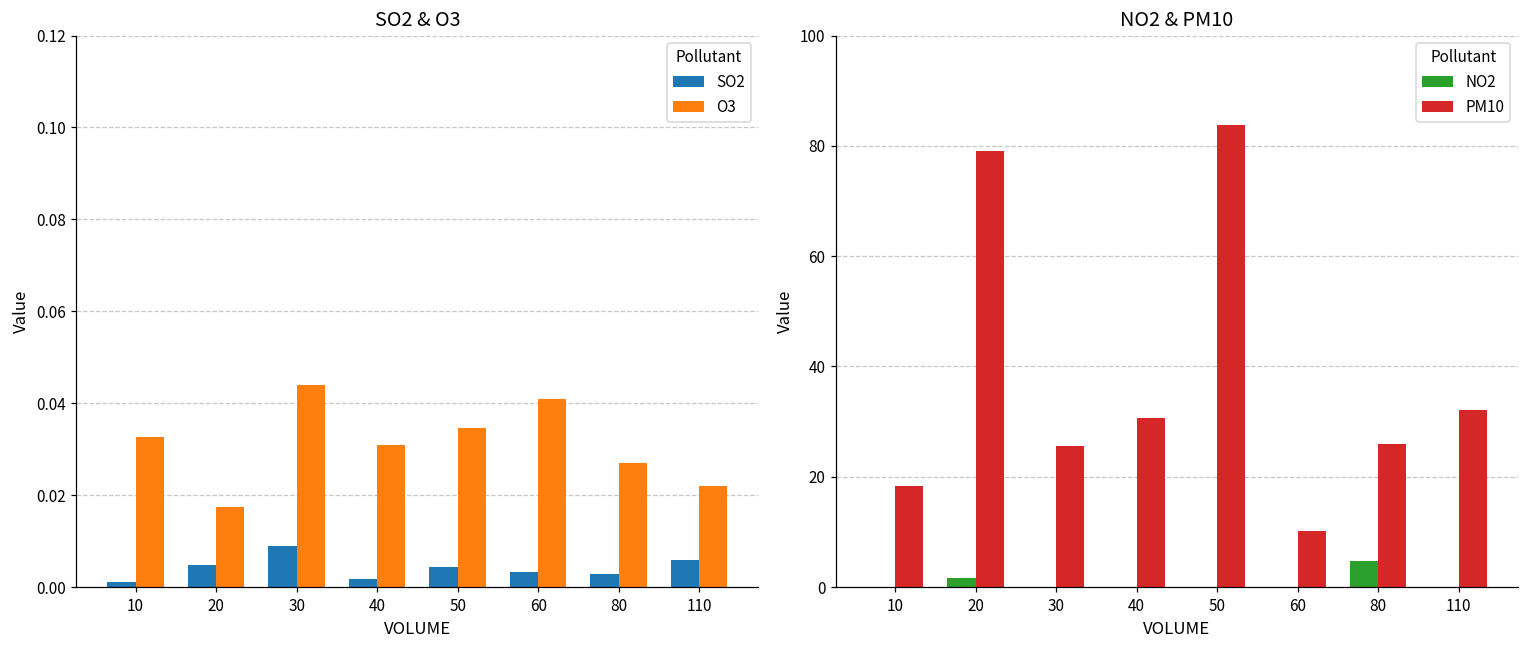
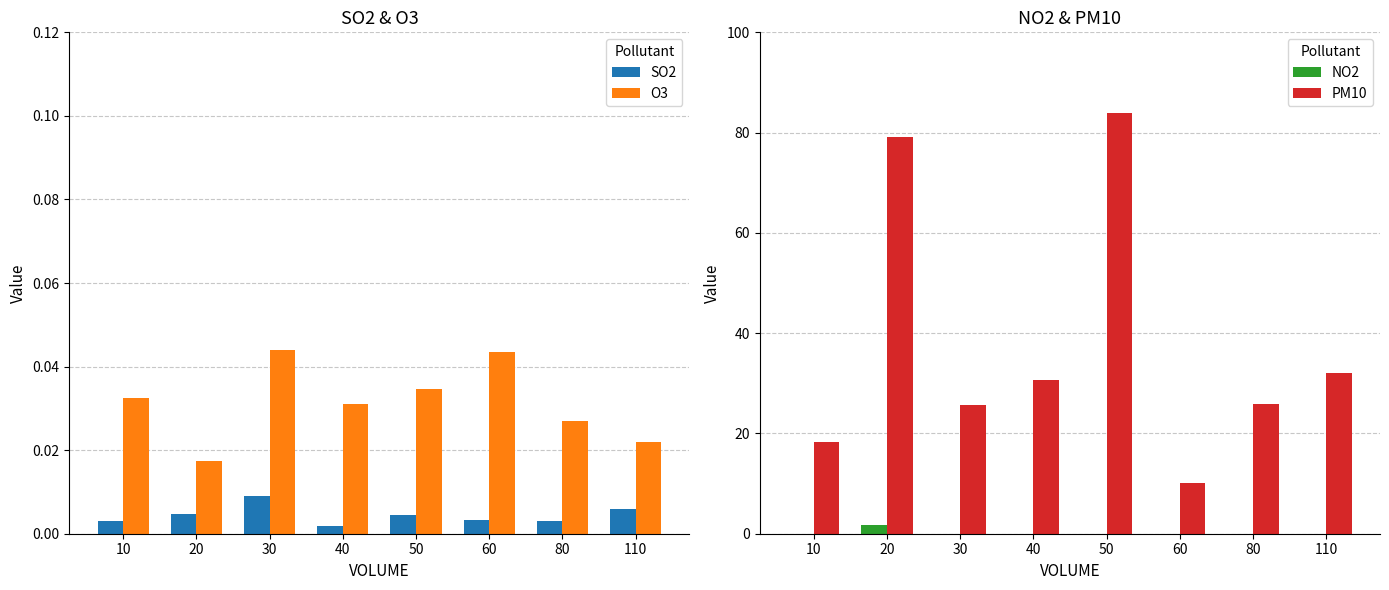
SO2 & O3, SO2, 10: 0.001 -> 0.003
SO2 & O3, O3, 60: 0.041 -> 0.043
NO2 & PM10, NO2, 80: 5 -> 0
